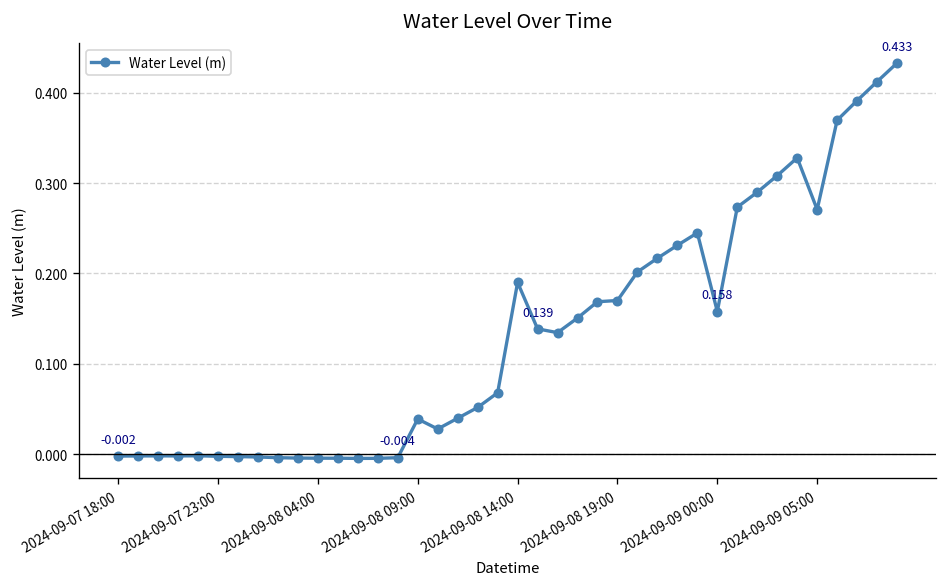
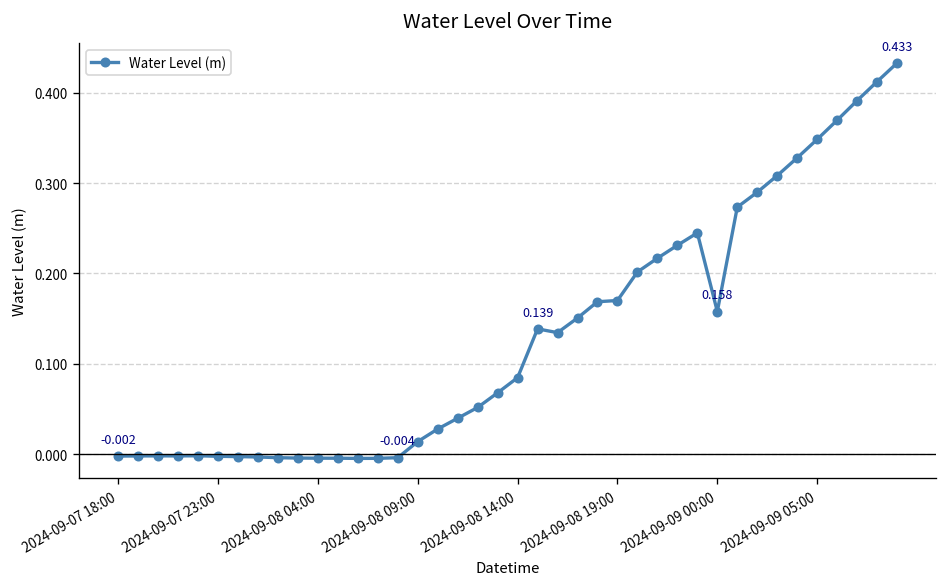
2024-09-08 09:00: 0.04 -> 0.01
2024-09-08 14:00: 0.19 -> 0.08
2024-09-09 05:00: 0.27 -> 0.35
